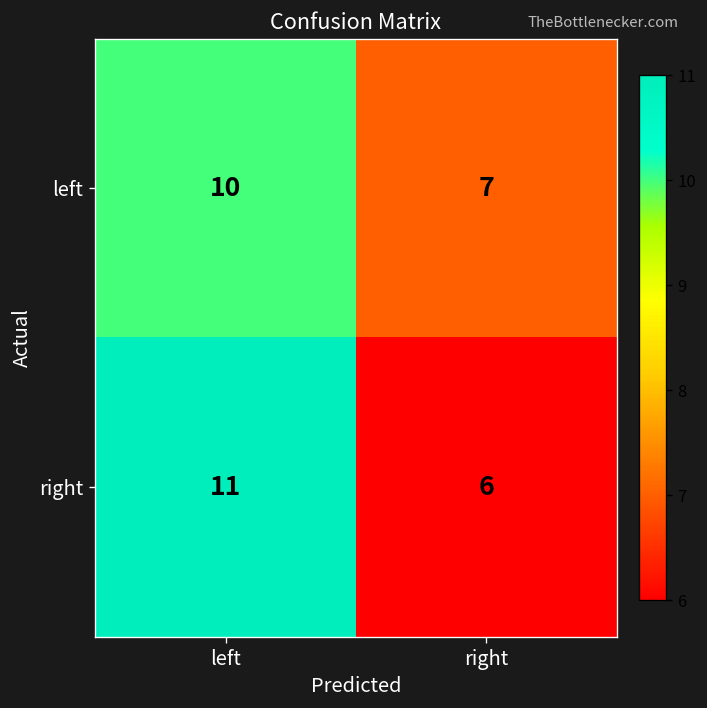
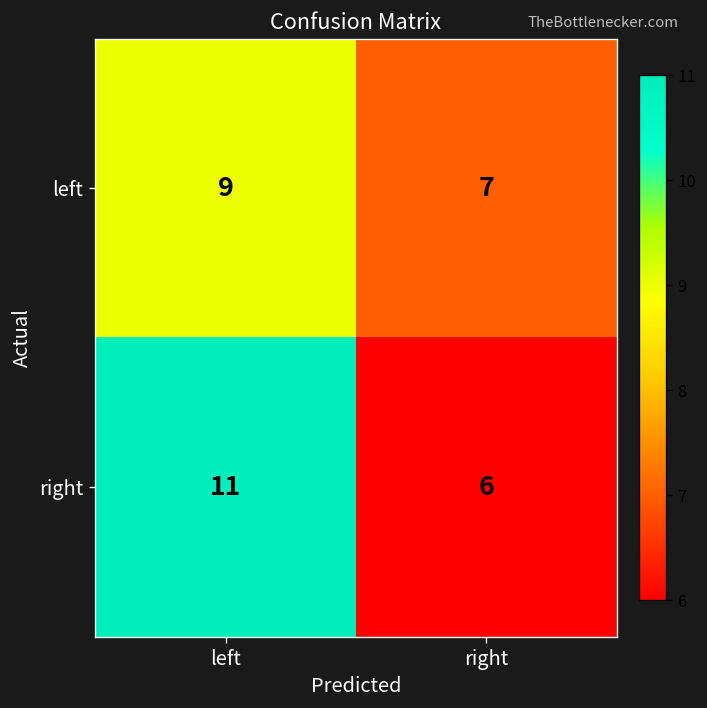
left, left: 10 -> 9
